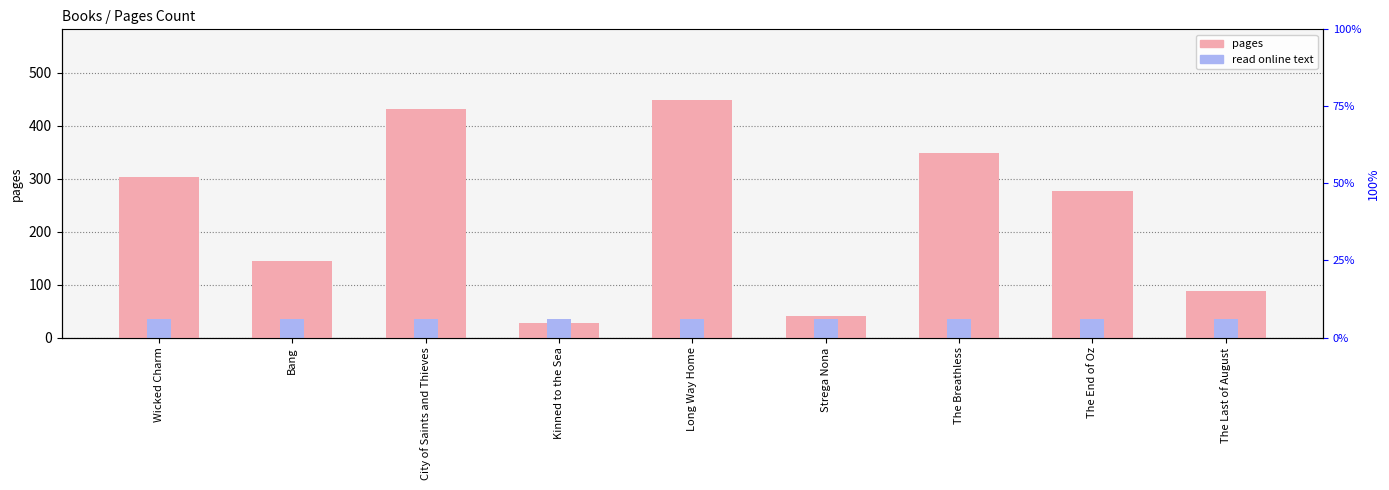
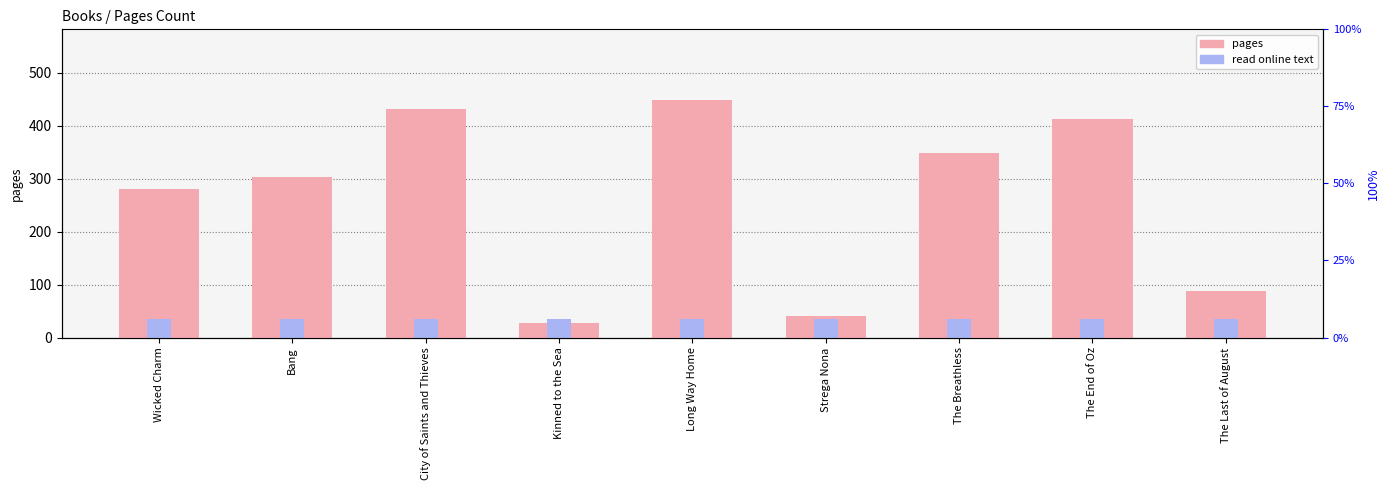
pages, Wicked Charm: 300 -> 280
pages, Bang: 140 -> 300
pages, The End of Oz: 280 -> 410
